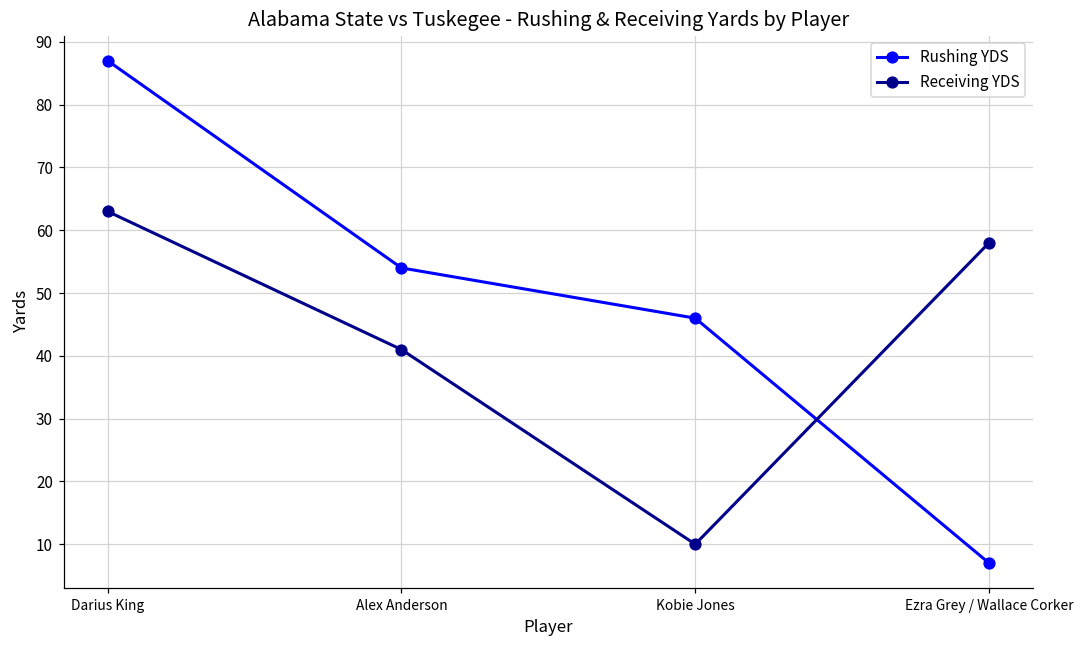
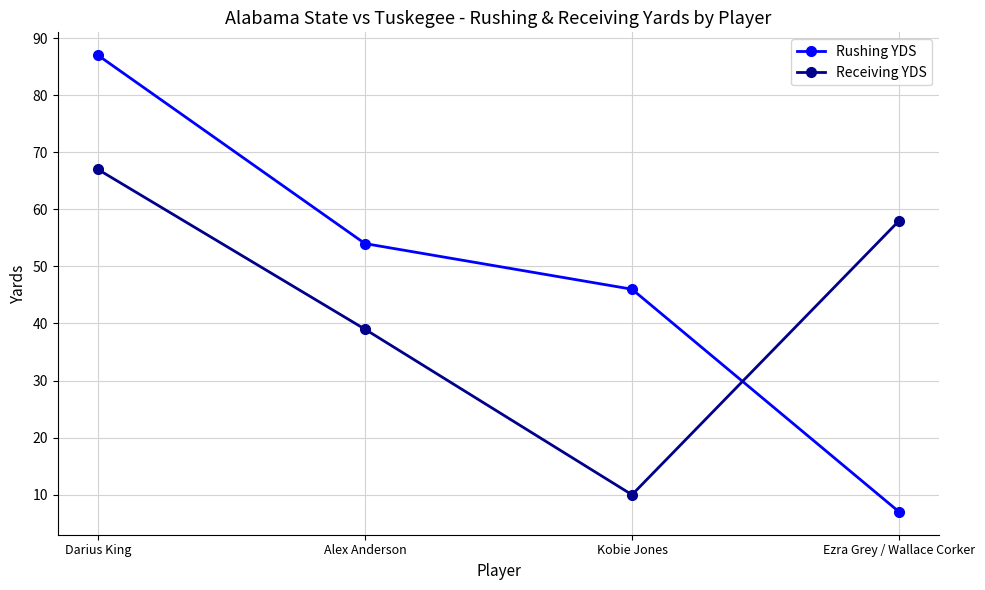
Receiving YDS, Darius King: 63 -> 67
Receiving YDS, Alex Anderson: 41 -> 39
